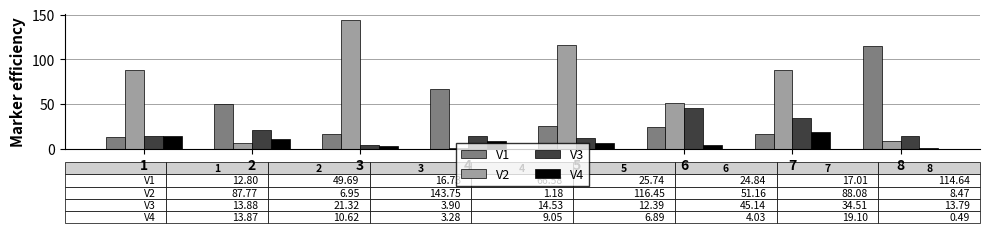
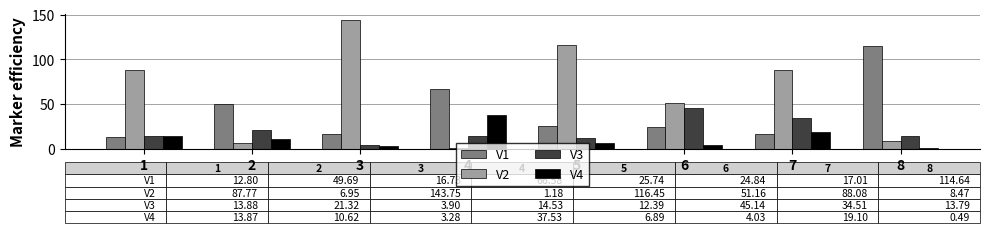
V4, 4: 9.05 -> 37.53
